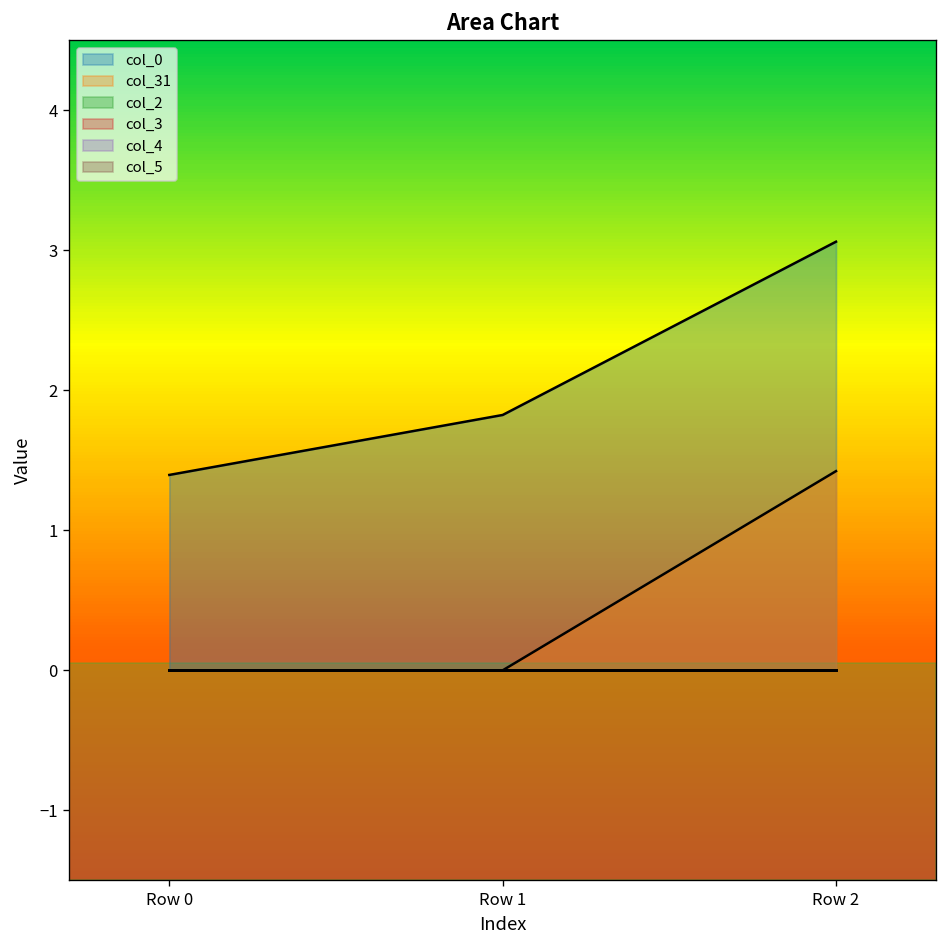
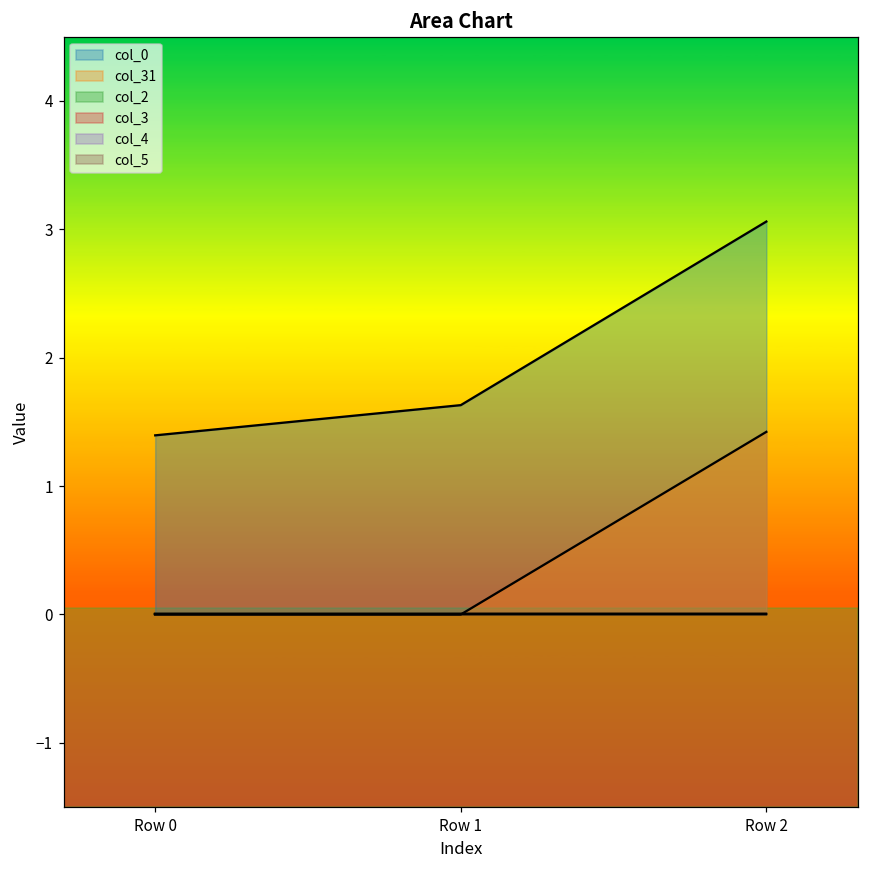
col_0, Row 1: 1.82 -> 1.63
